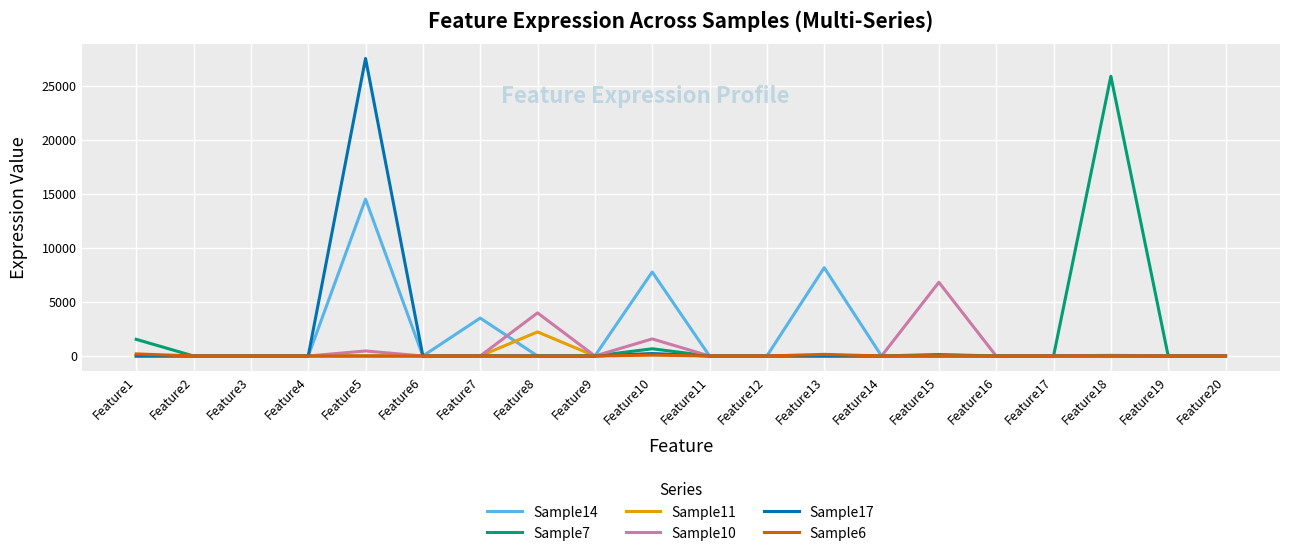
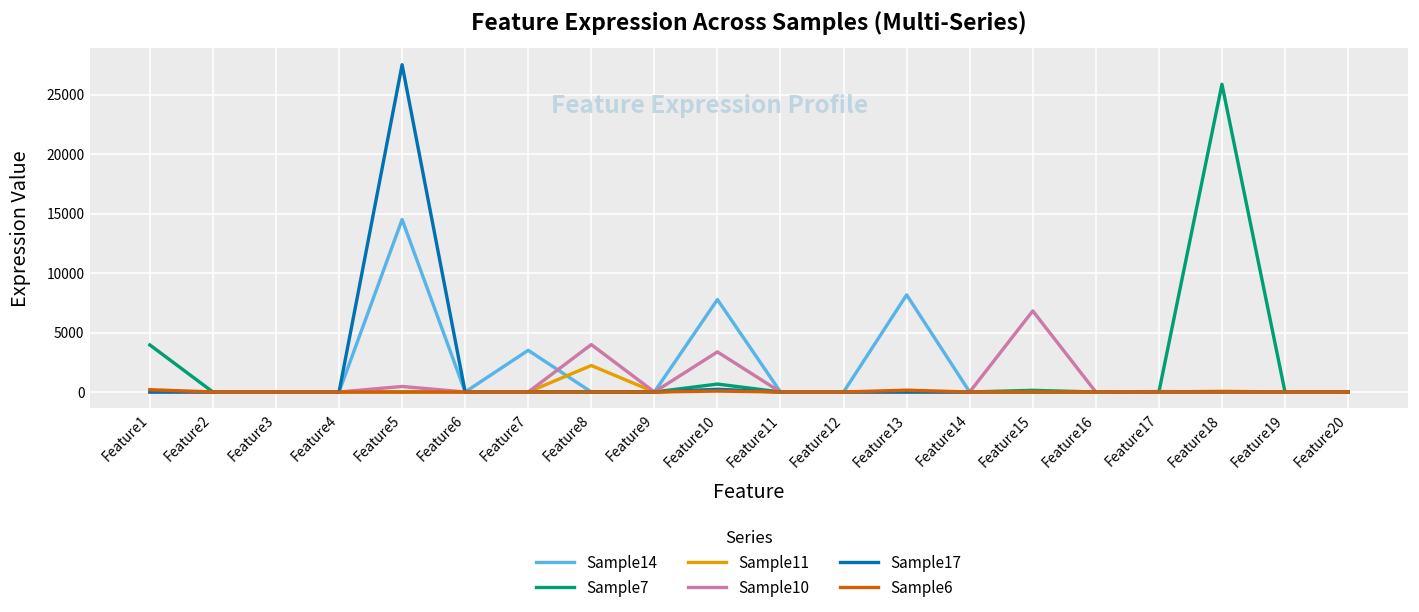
Sample7, Feature1: 1500 -> 4000
Sample10, Feature10: 1600 -> 3400
